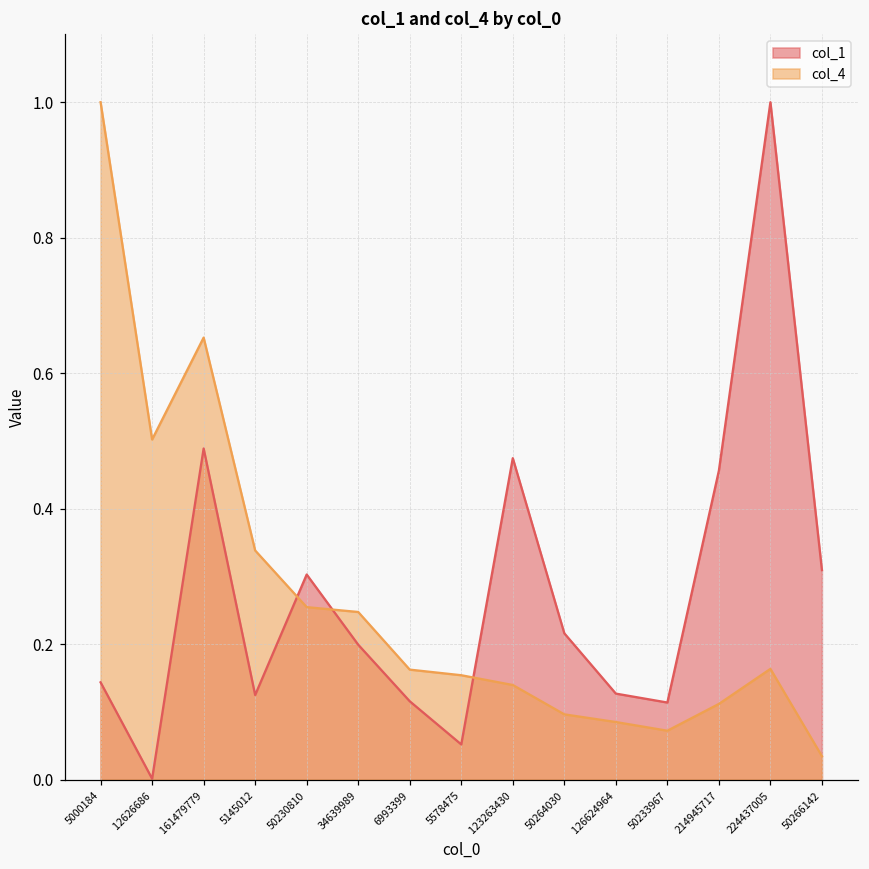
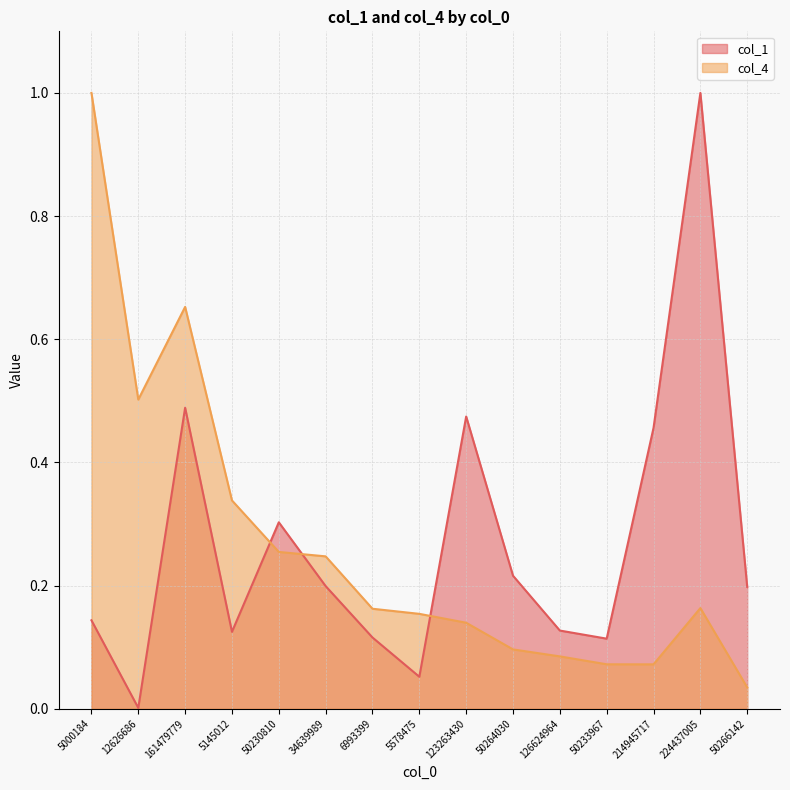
col_4, 214945717: 0.11 -> 0.07
col_1, 50266142: 0.31 -> 0.20
